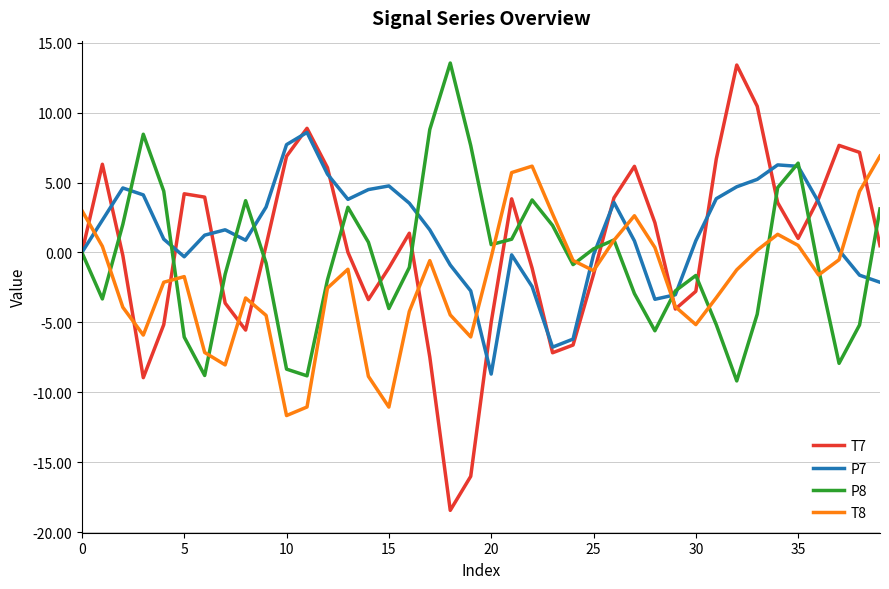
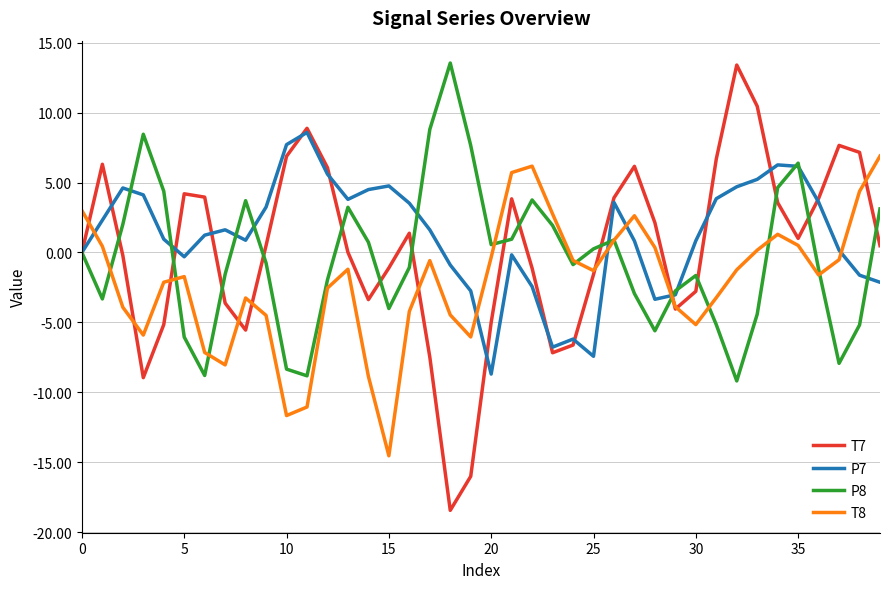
T8, 15: -11.1 -> -14.5
P7, 25: -0.2 -> -7.4
